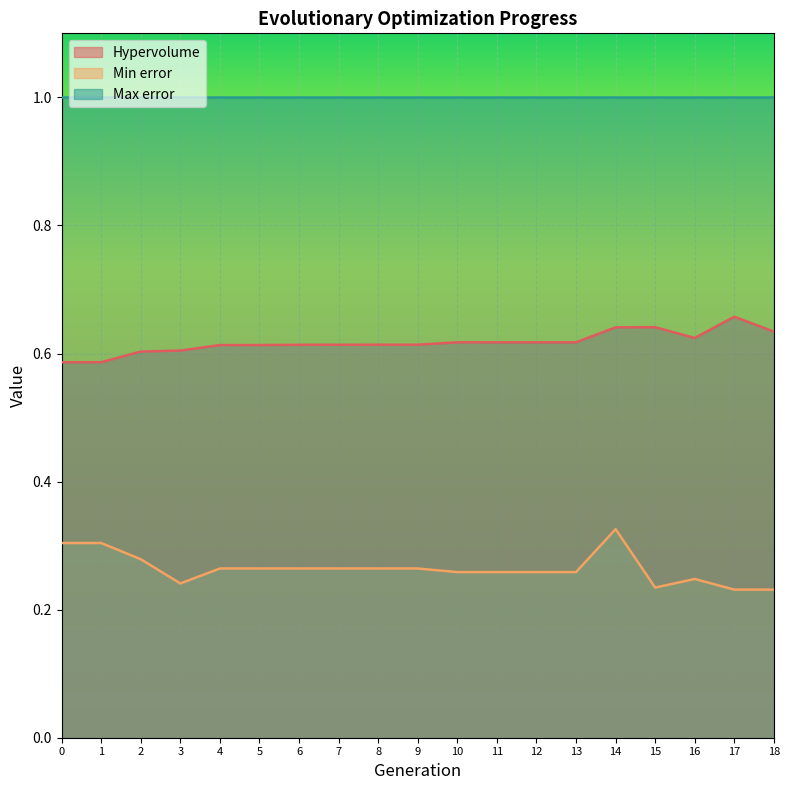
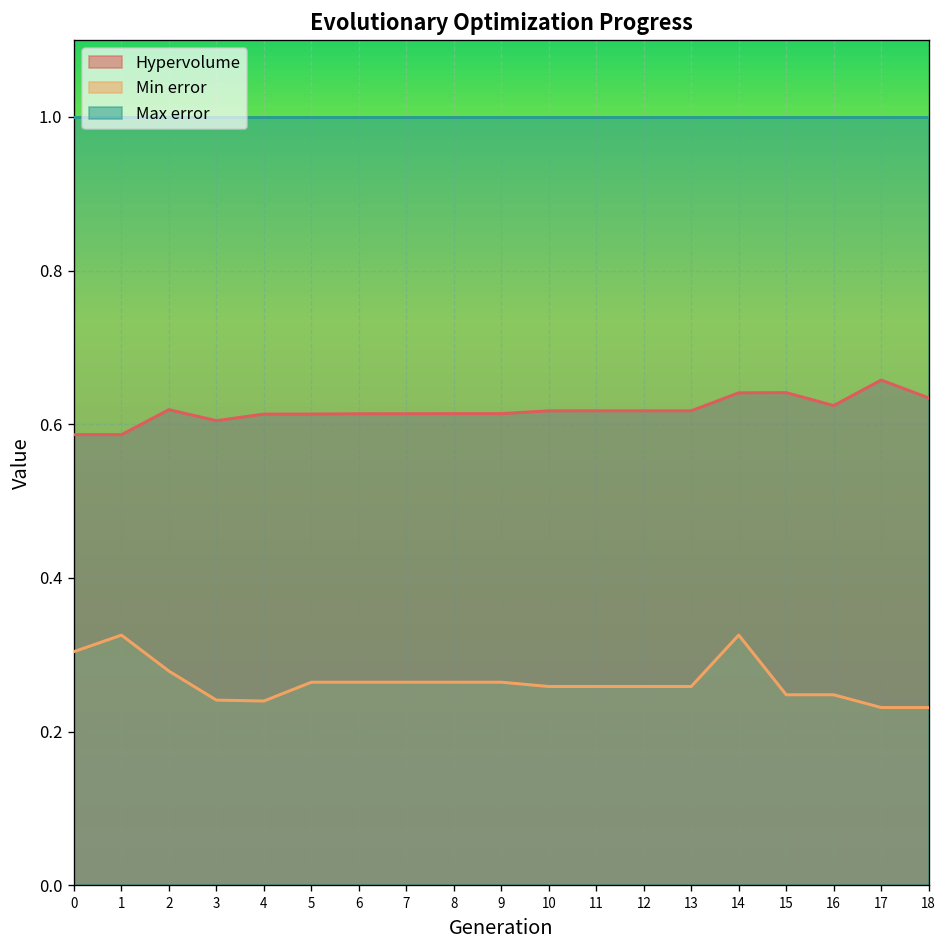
Min error, 1: 0.30 -> 0.33
Hypervolume, 2: 0.60 -> 0.62
Min error, 4: 0.26 -> 0.24
Min error, 15: 0.23 -> 0.25
